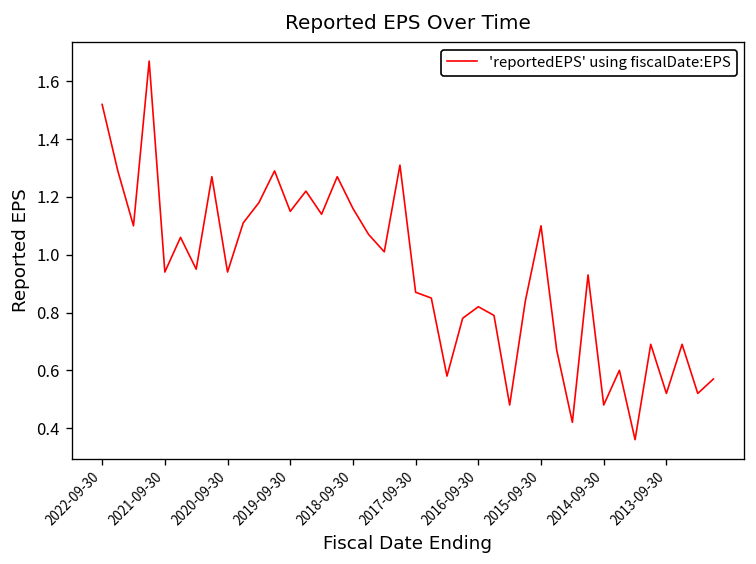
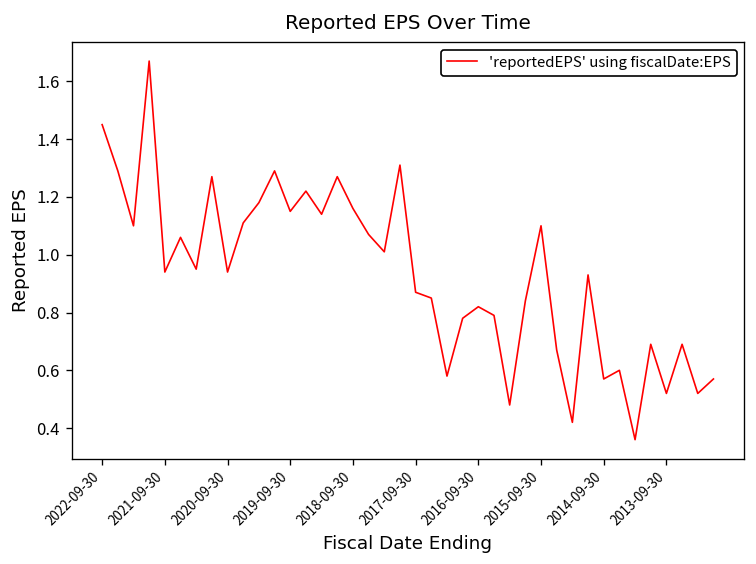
2022-09-30: 1.52 -> 1.45
2014-09-30: 0.48 -> 0.57
